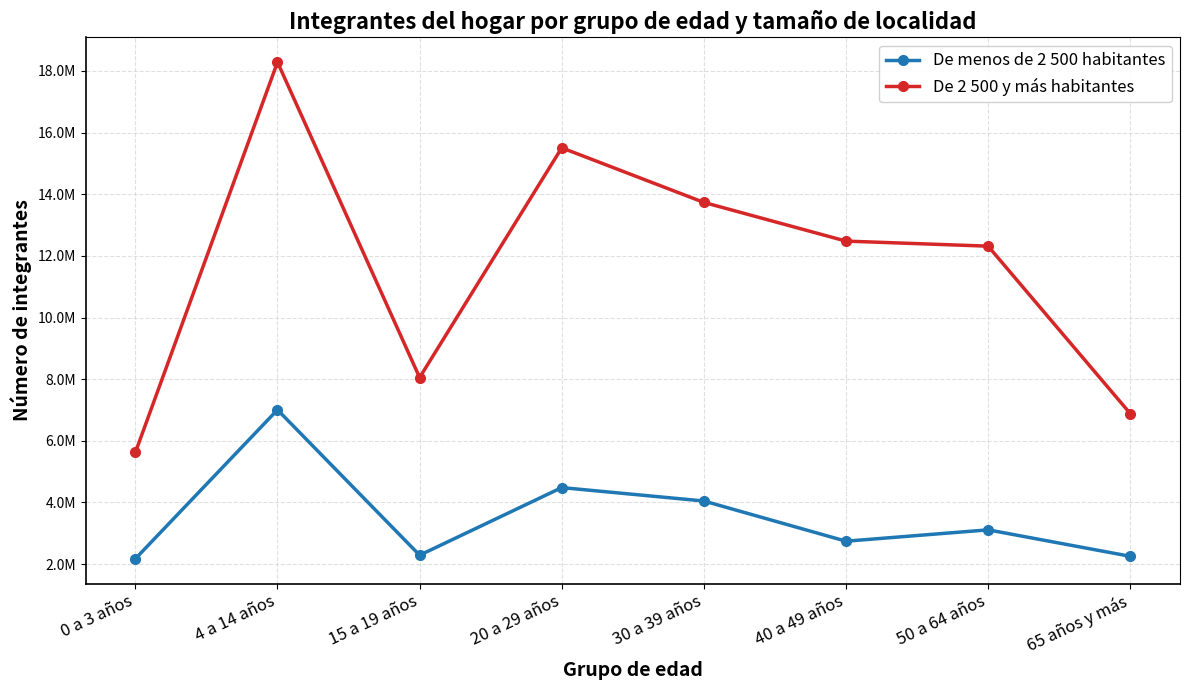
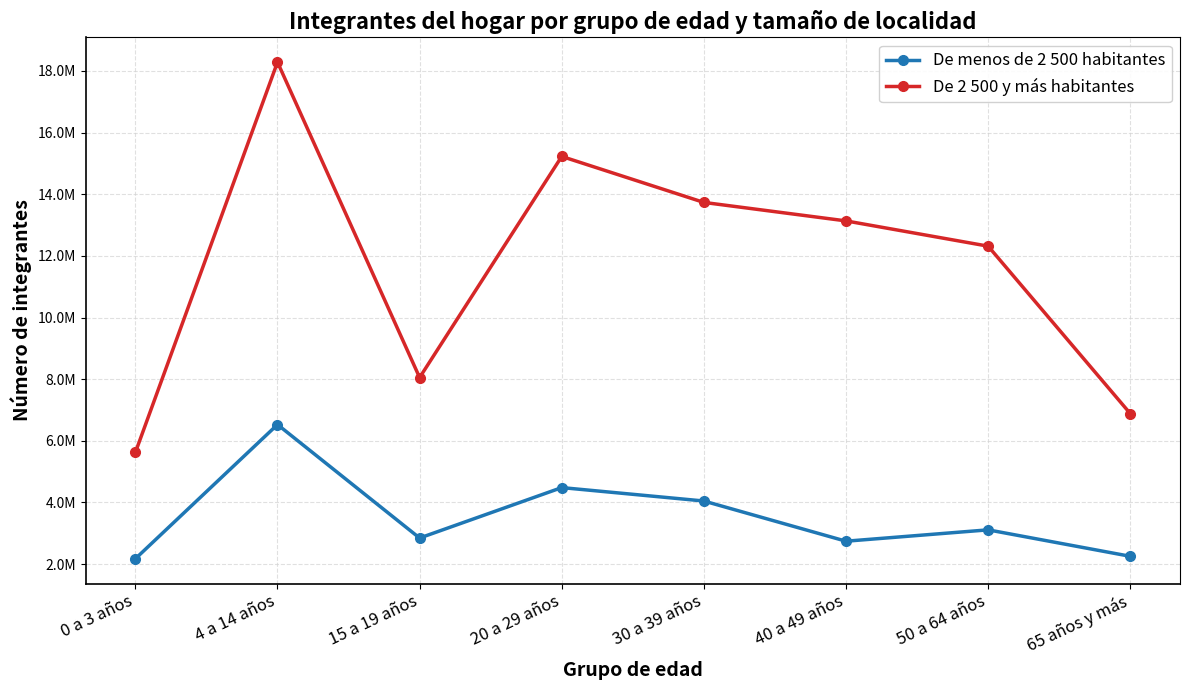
De menos de 2 500 habitantes, 4 a 14 años: 7000000 -> 6500000
De menos de 2 500 habitantes, 15 a 19 años: 2300000 -> 2800000
De 2 500 y más habitantes, 20 a 29 años: 15500000 -> 15200000
De 2 500 y más habitantes, 40 a 49 años: 12500000 -> 13100000
